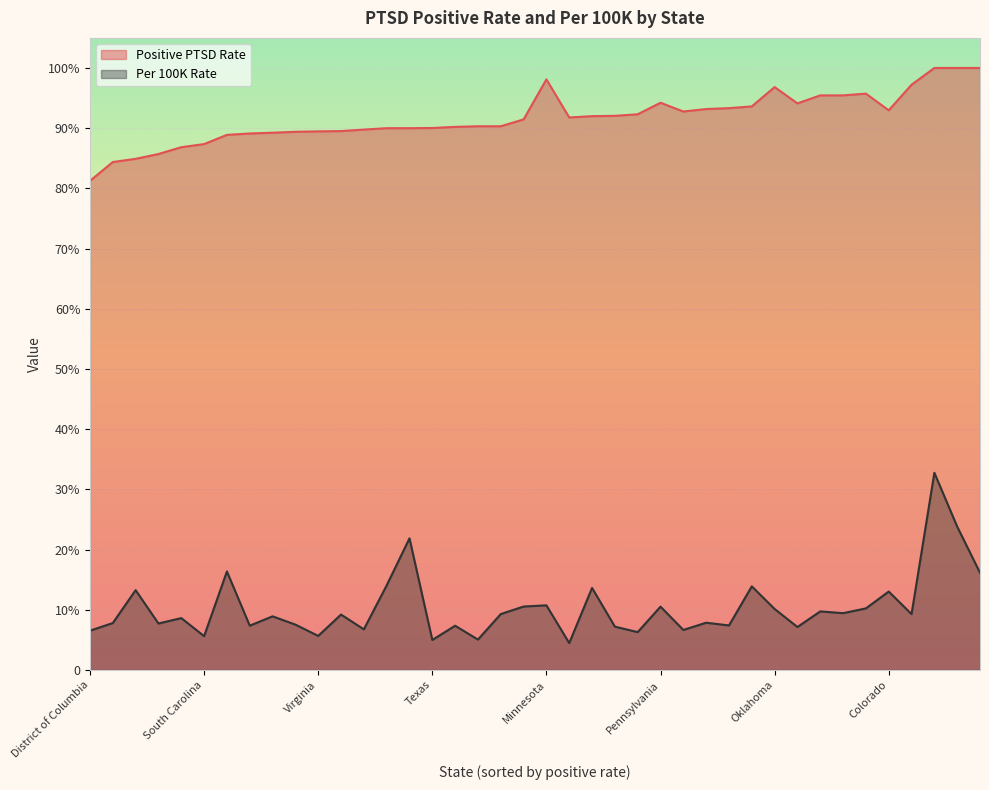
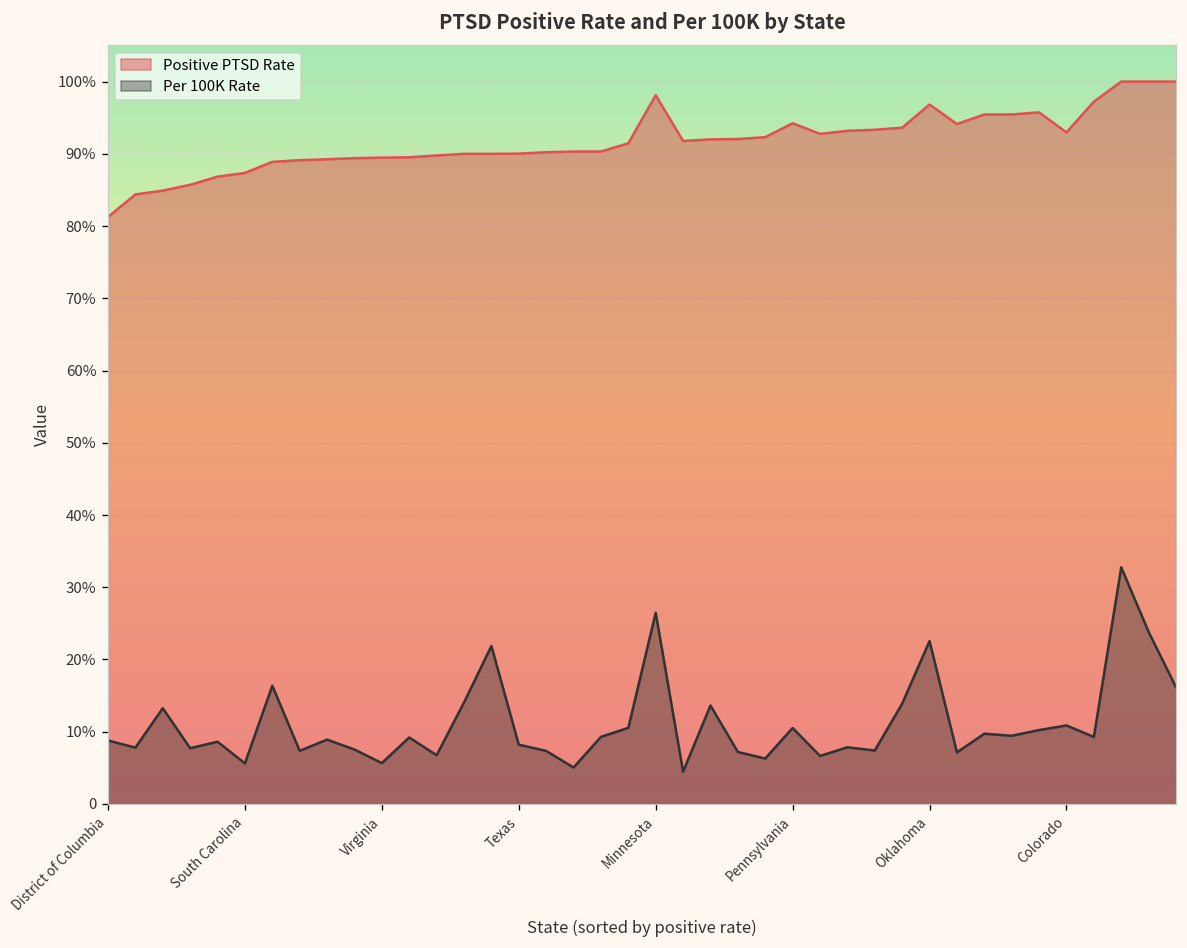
Per 100K Rate, District of Columbia: 7% -> 9%
Per 100K Rate, Texas: 5% -> 8%
Per 100K Rate, Minnesota: 11% -> 26%
Per 100K Rate, Oklahoma: 10% -> 23%
Per 100K Rate, Colorado: 13% -> 11%
